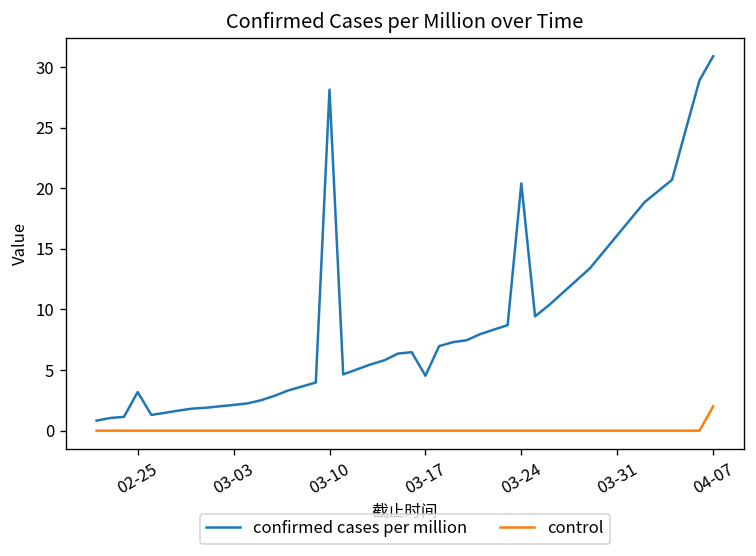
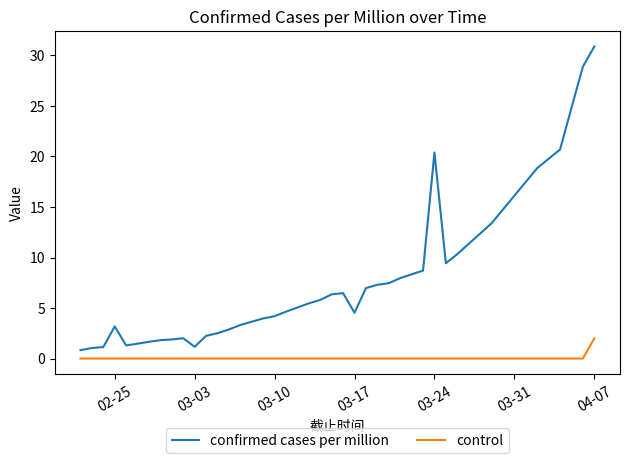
confirmed cases per million, 03-03: 2.1 -> 1.2
confirmed cases per million, 03-10: 28.1 -> 4.2
